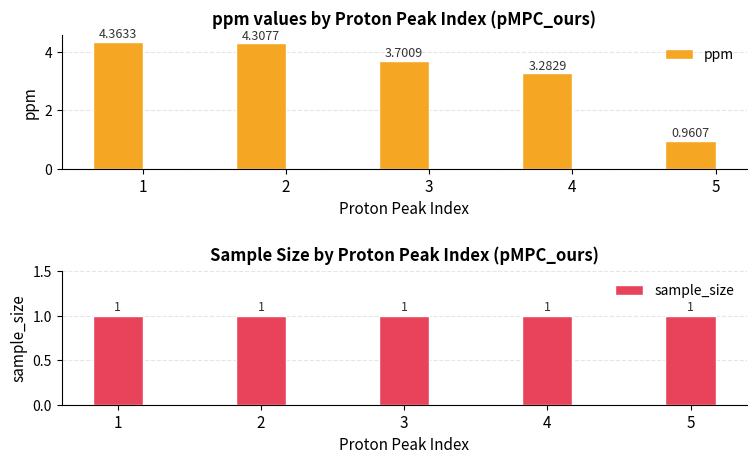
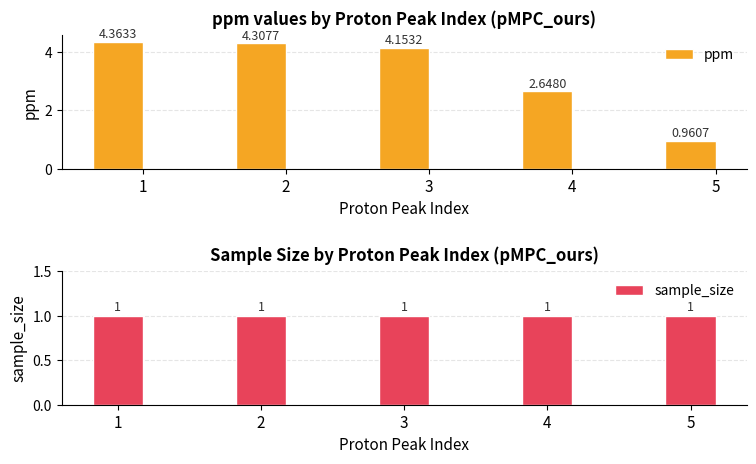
ppm values by Proton Peak Index (pMPC_ours), 3: 3.7009 -> 4.1532
ppm values by Proton Peak Index (pMPC_ours), 4: 3.2829 -> 2.6480
